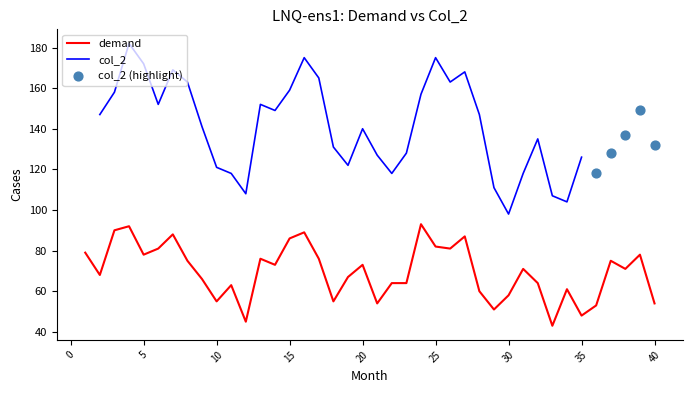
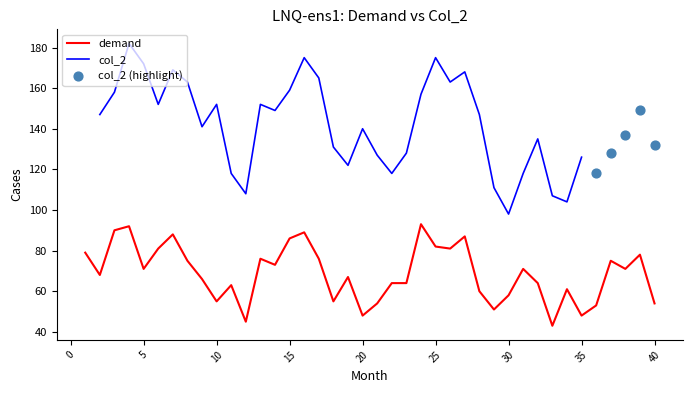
demand, 5: 78 -> 71
col_2, 10: 121 -> 152
demand, 20: 73 -> 48
